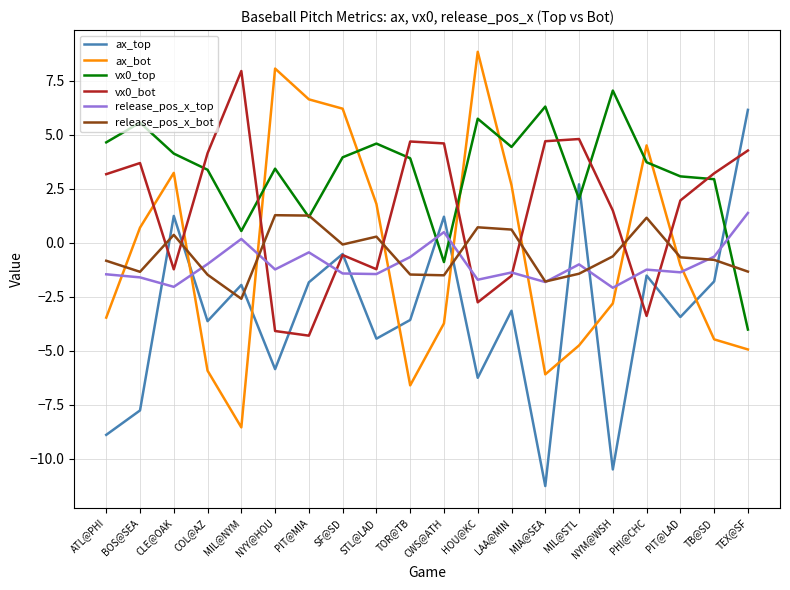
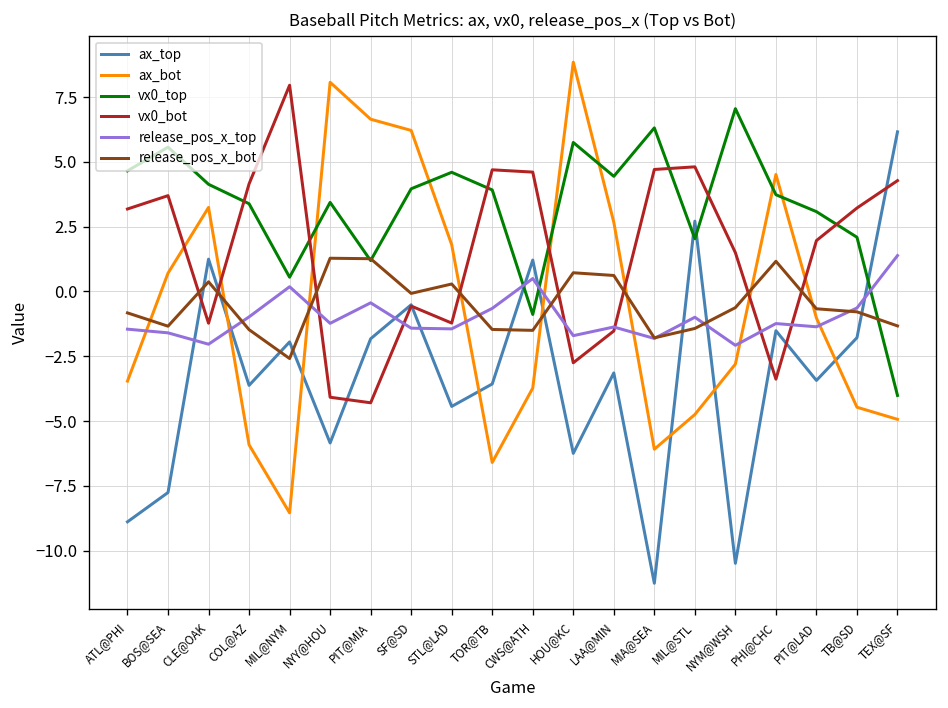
vx0_top, TB@SD: 2.9 -> 2.1
